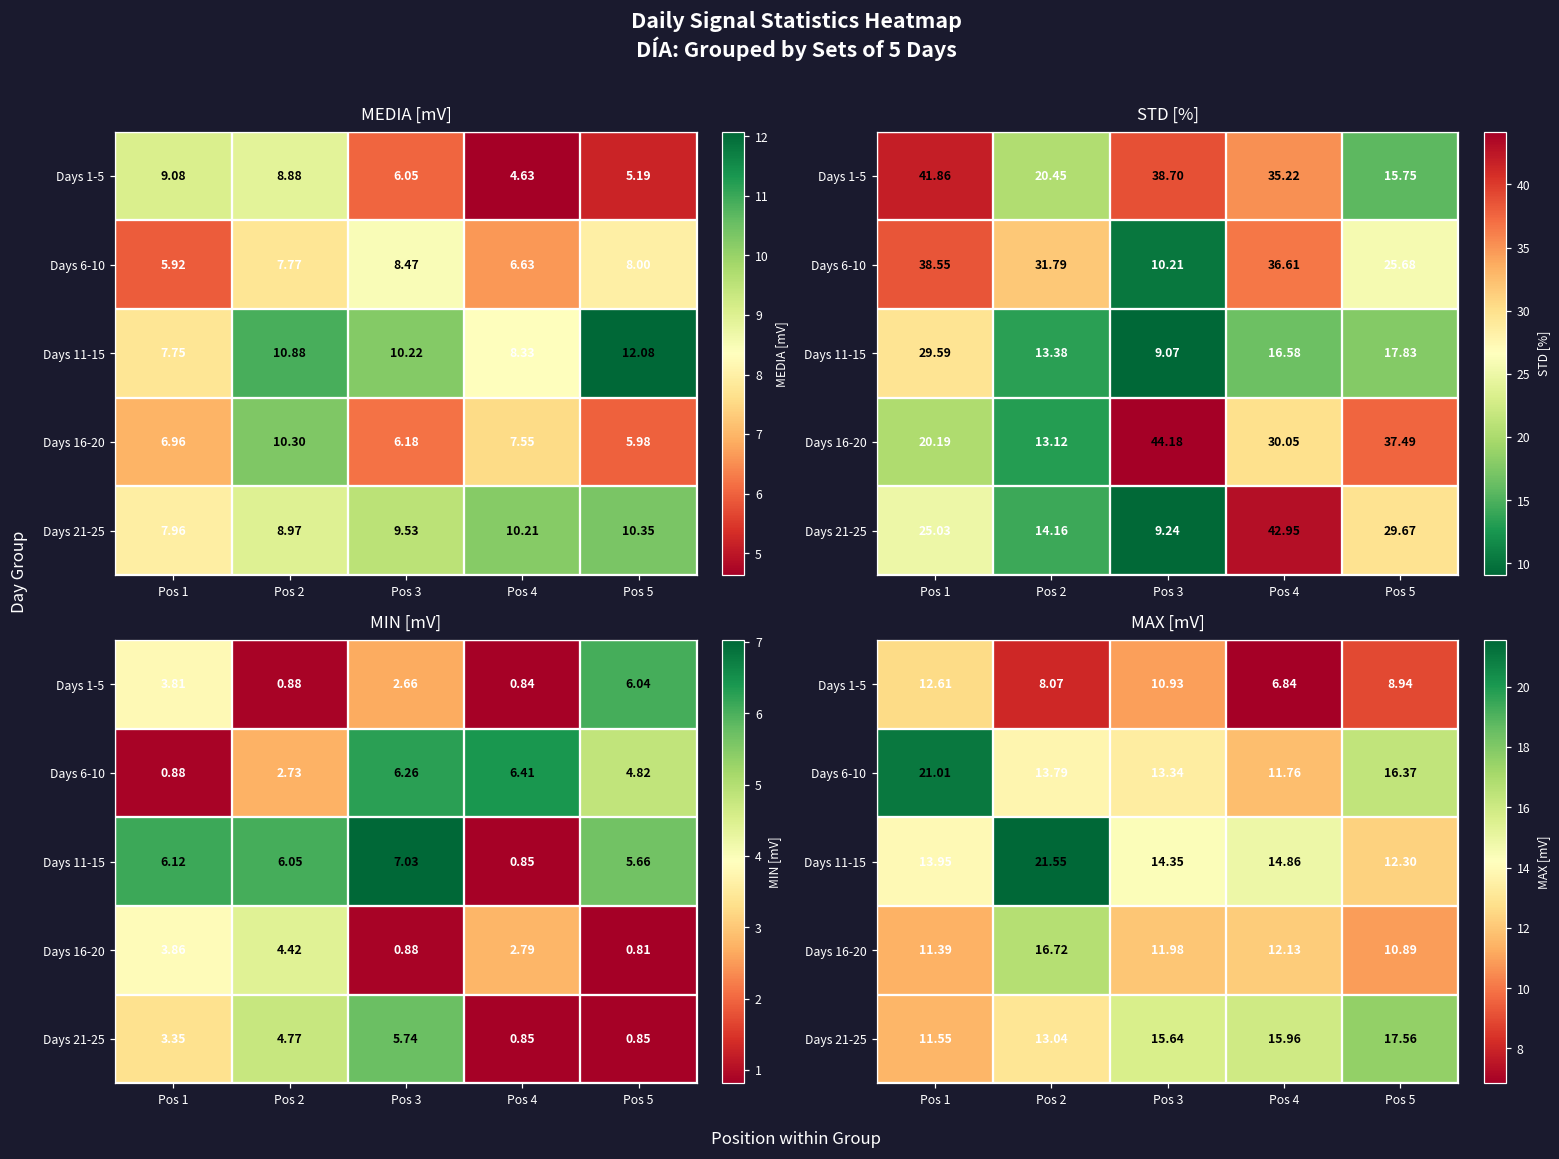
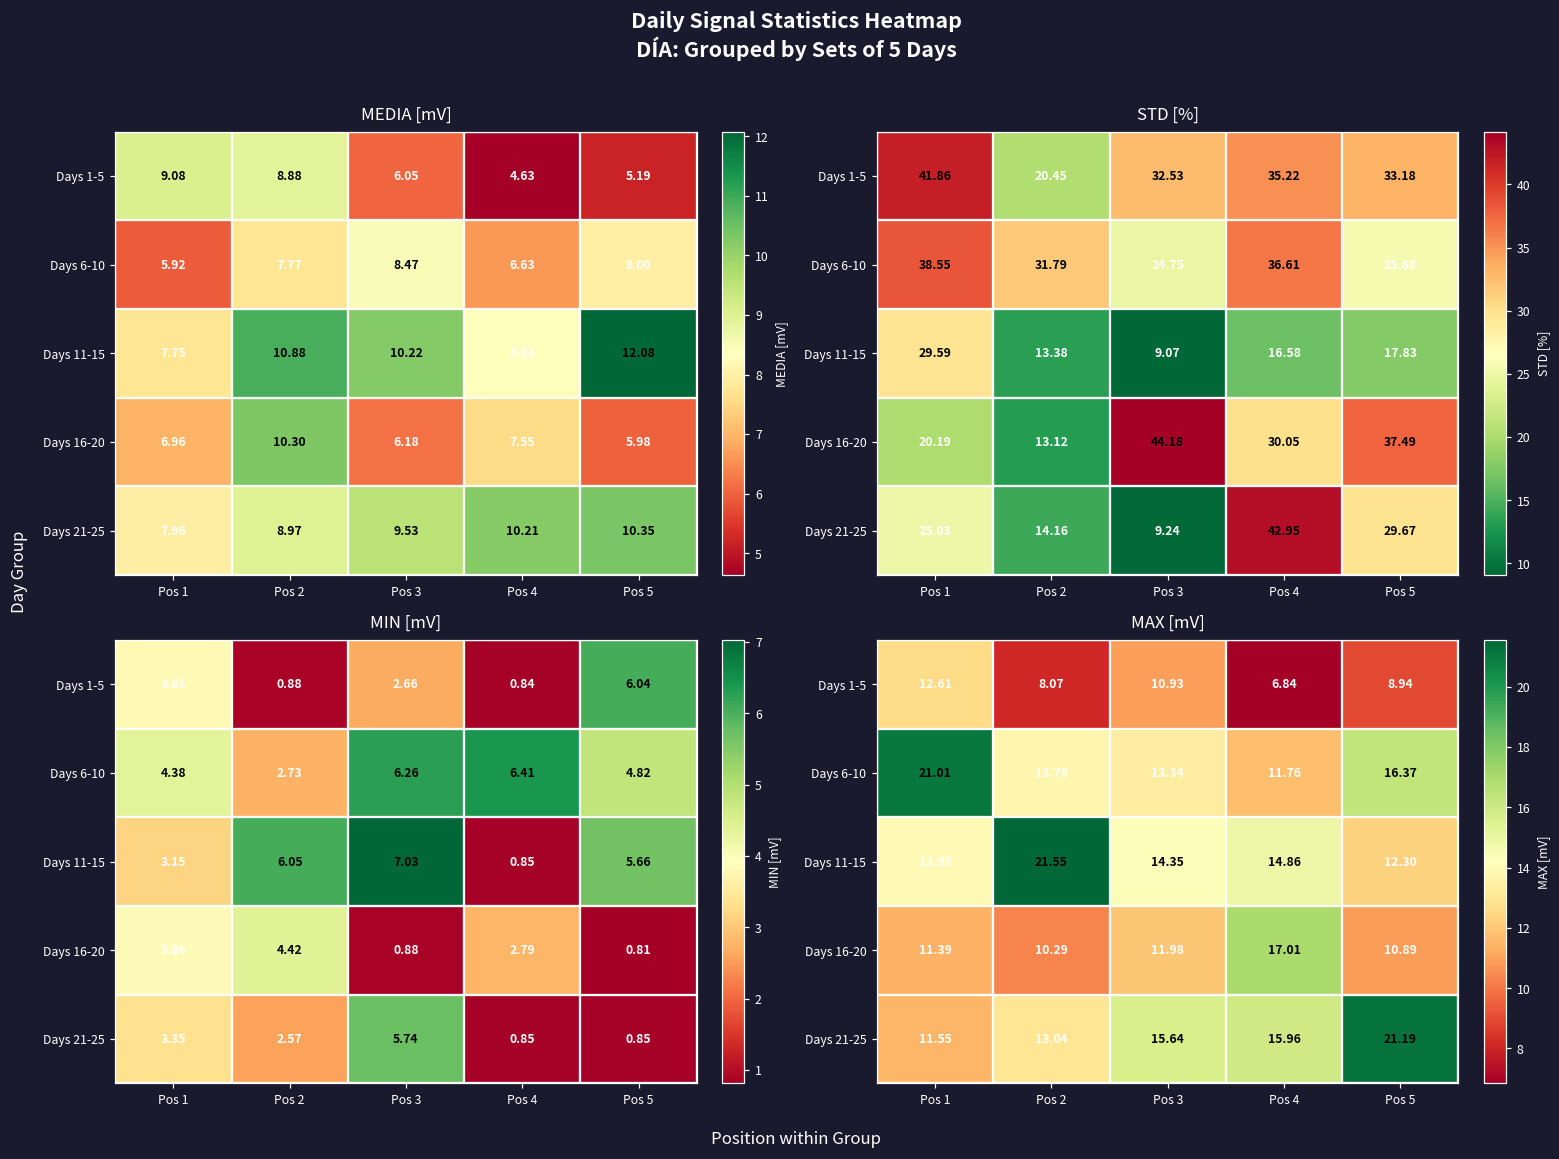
STD [%], Days 1-5, Pos 3: 38.70 -> 32.53
STD [%], Days 1-5, Pos 5: 15.75 -> 33.18
STD [%], Days 6-10, Pos 3: 10.21 -> 24.75
MIN [mV], Days 6-10, Pos 1: 0.88 -> 4.38
MIN [mV], Days 11-15, Pos 1: 6.12 -> 3.15
MIN [mV], Days 21-25, Pos 2: 4.77 -> 2.57
MAX [mV], Days 16-20, Pos 2: 16.72 -> 10.29
MAX [mV], Days 16-20, Pos 4: 12.13 -> 17.01
MAX [mV], Days 21-25, Pos 5: 17.56 -> 21.19
